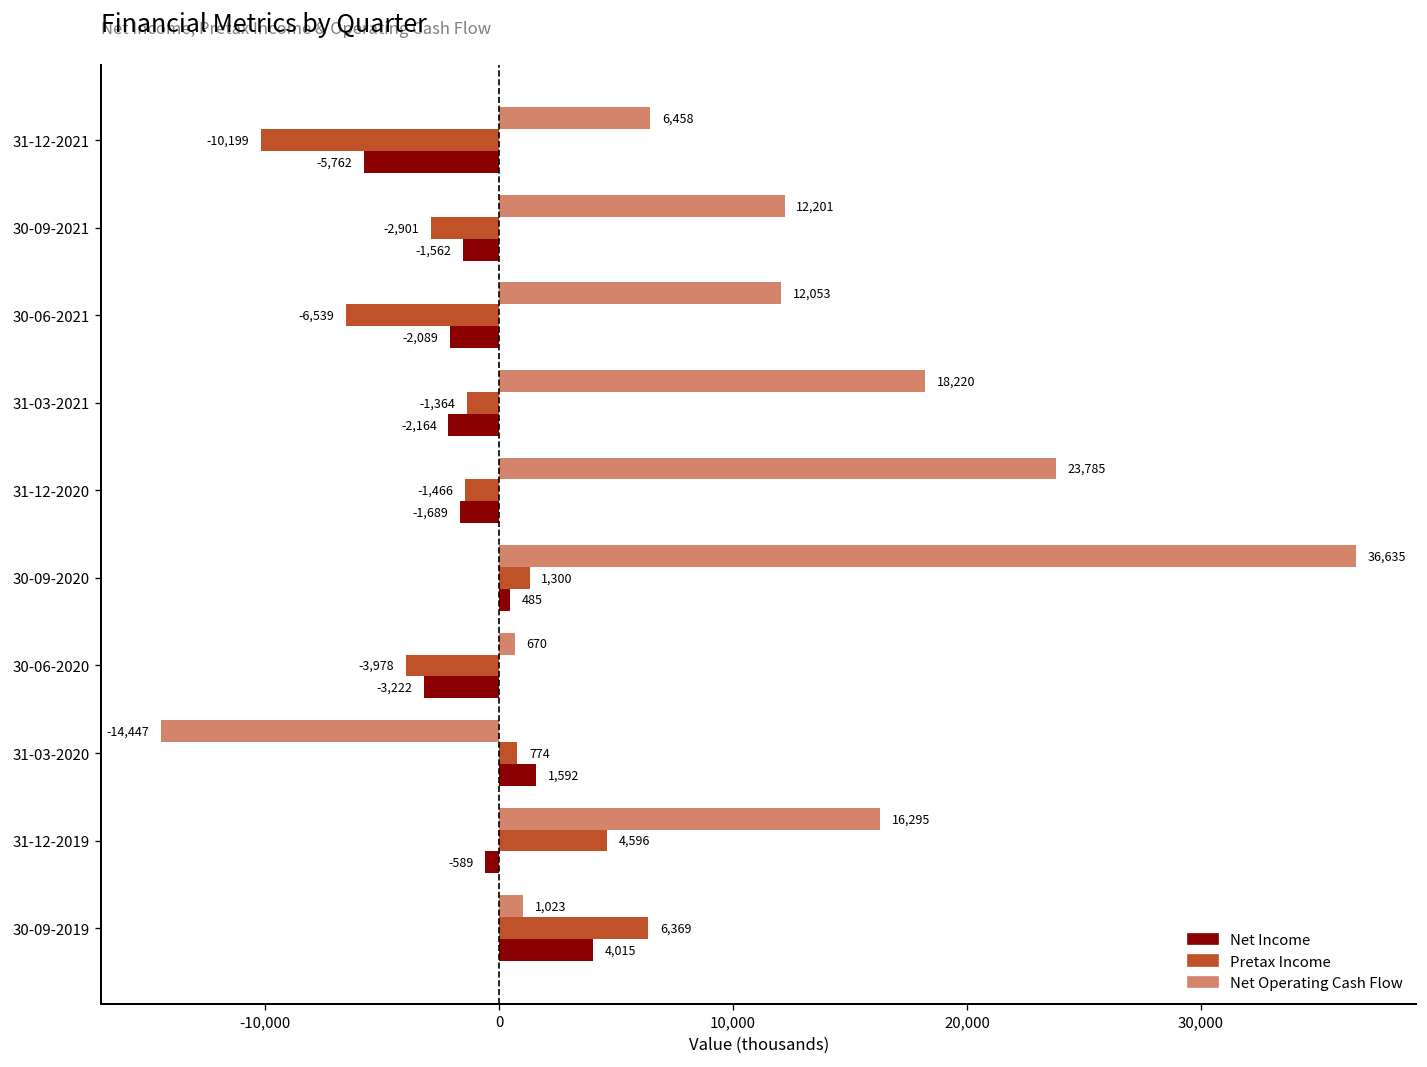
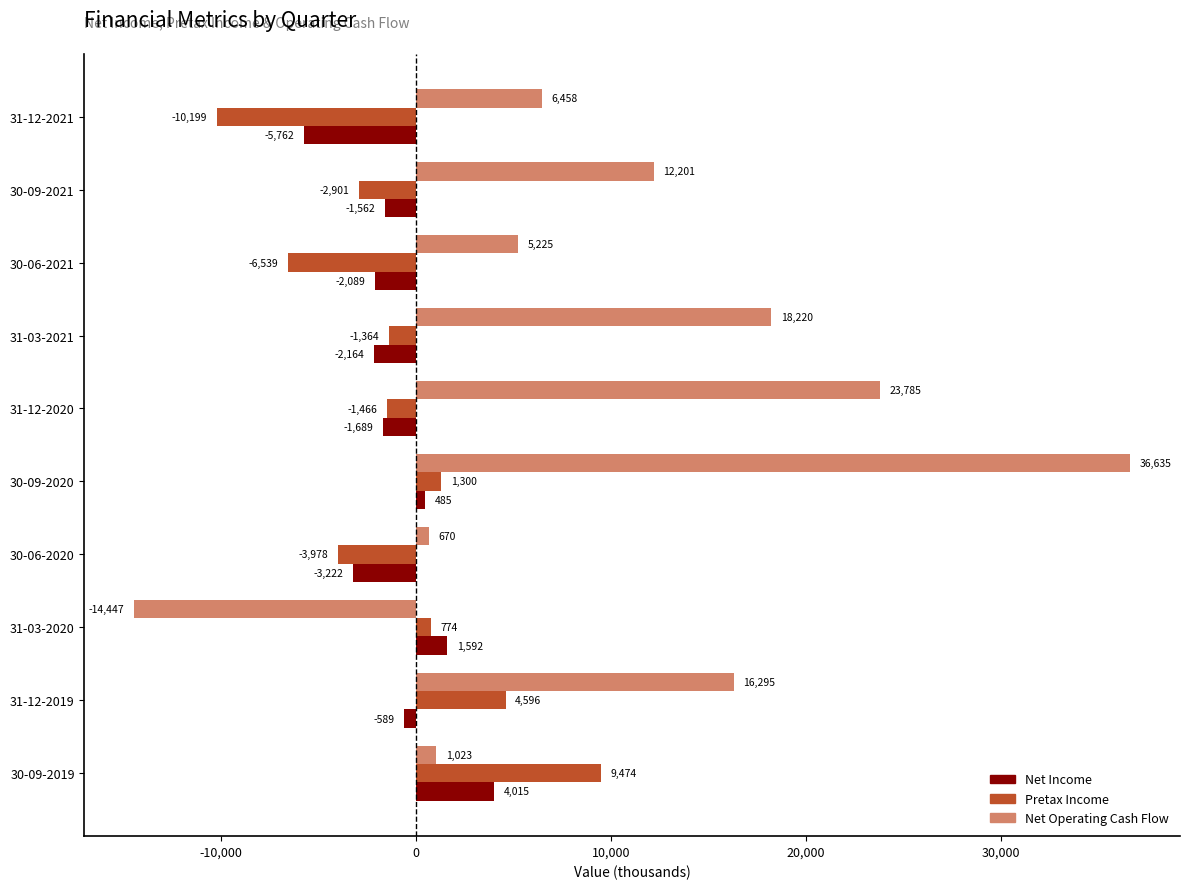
Net Operating Cash Flow, 30-06-2021: 12,053 -> 5,225
Pretax Income, 30-09-2019: 6,369 -> 9,474
